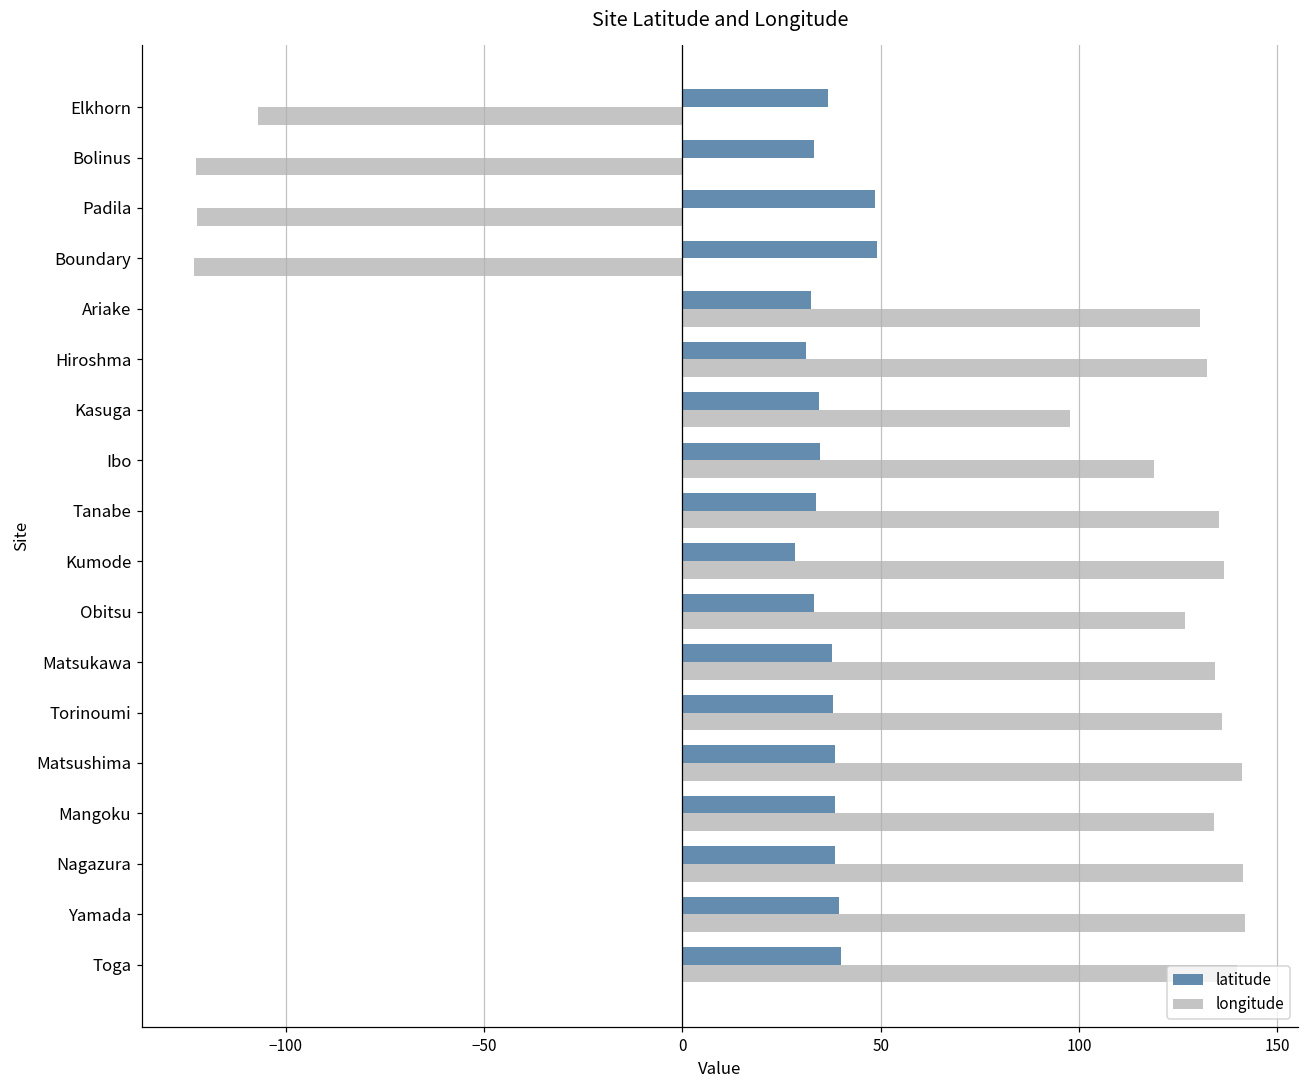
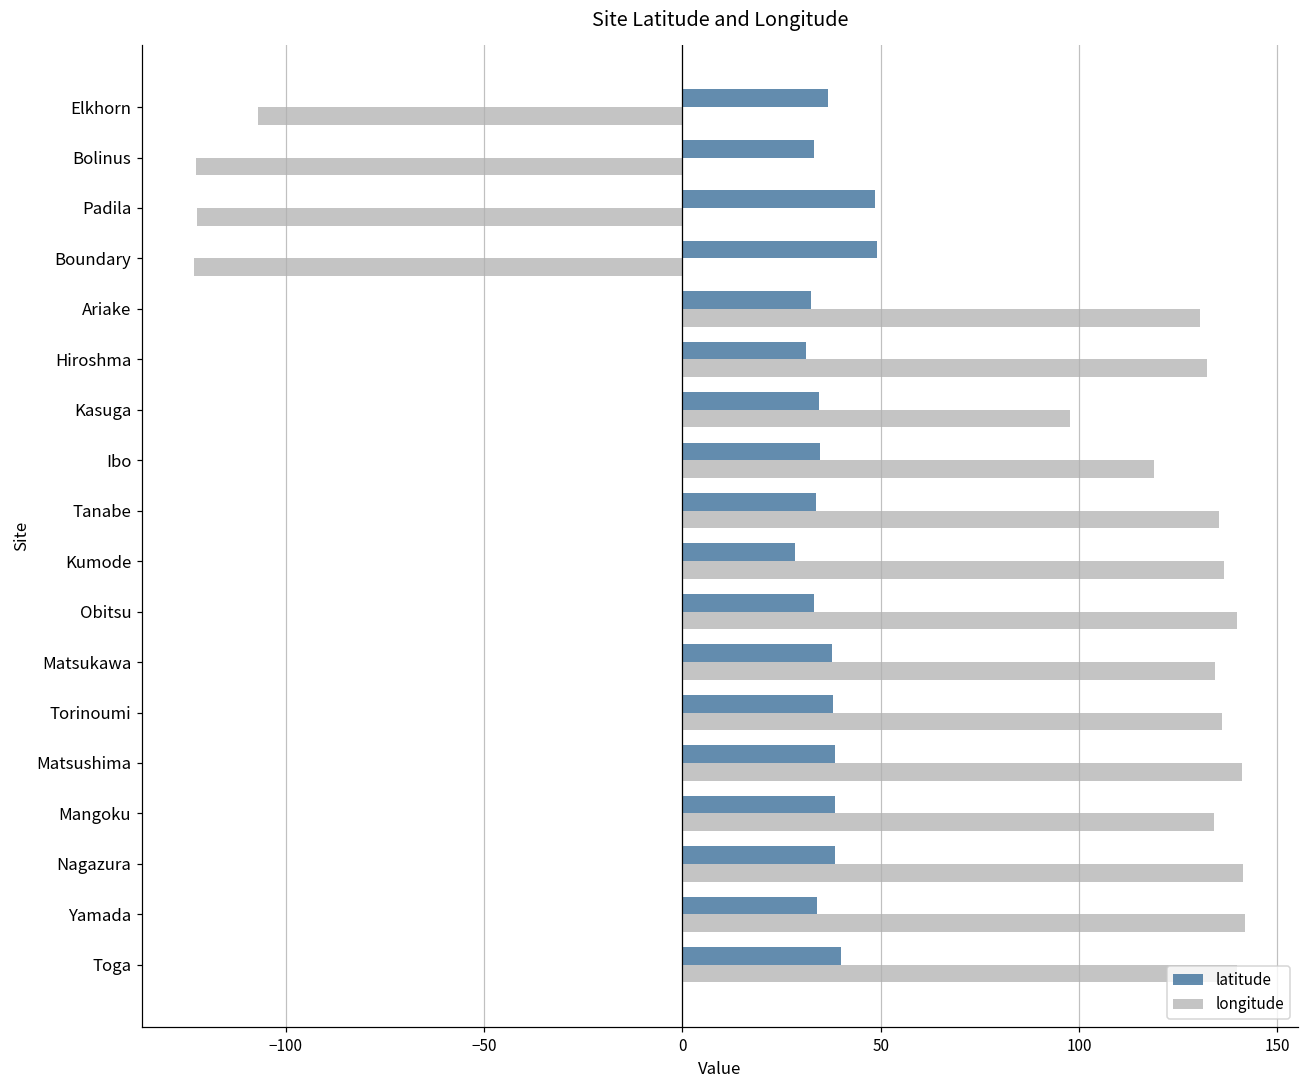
longitude, Obitsu: 127 -> 140
latitude, Yamada: 39 -> 34
